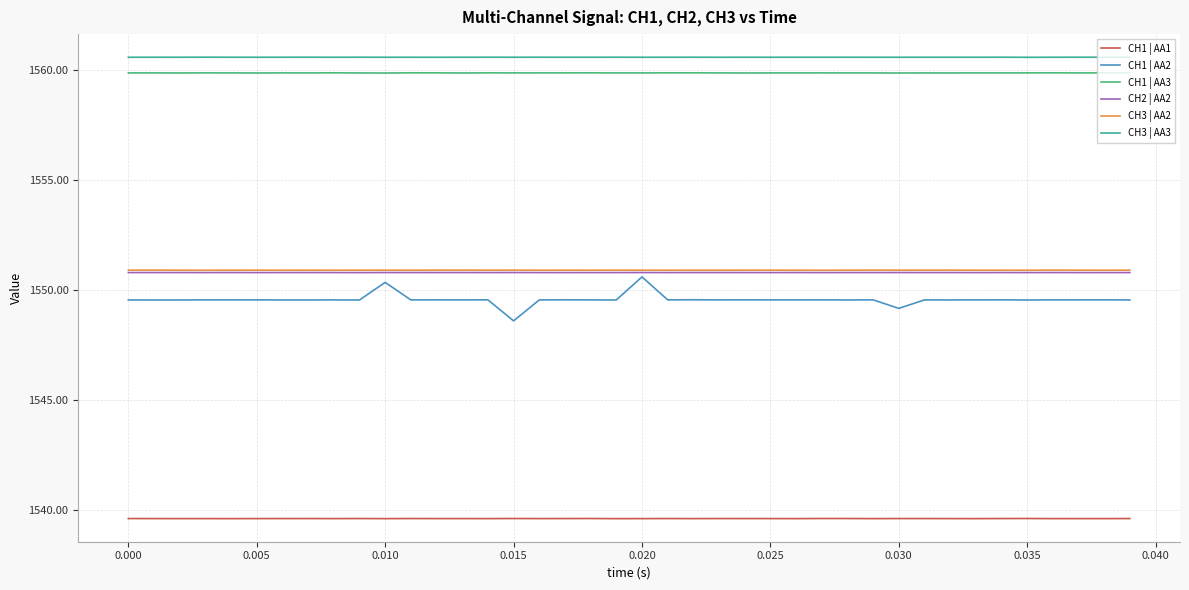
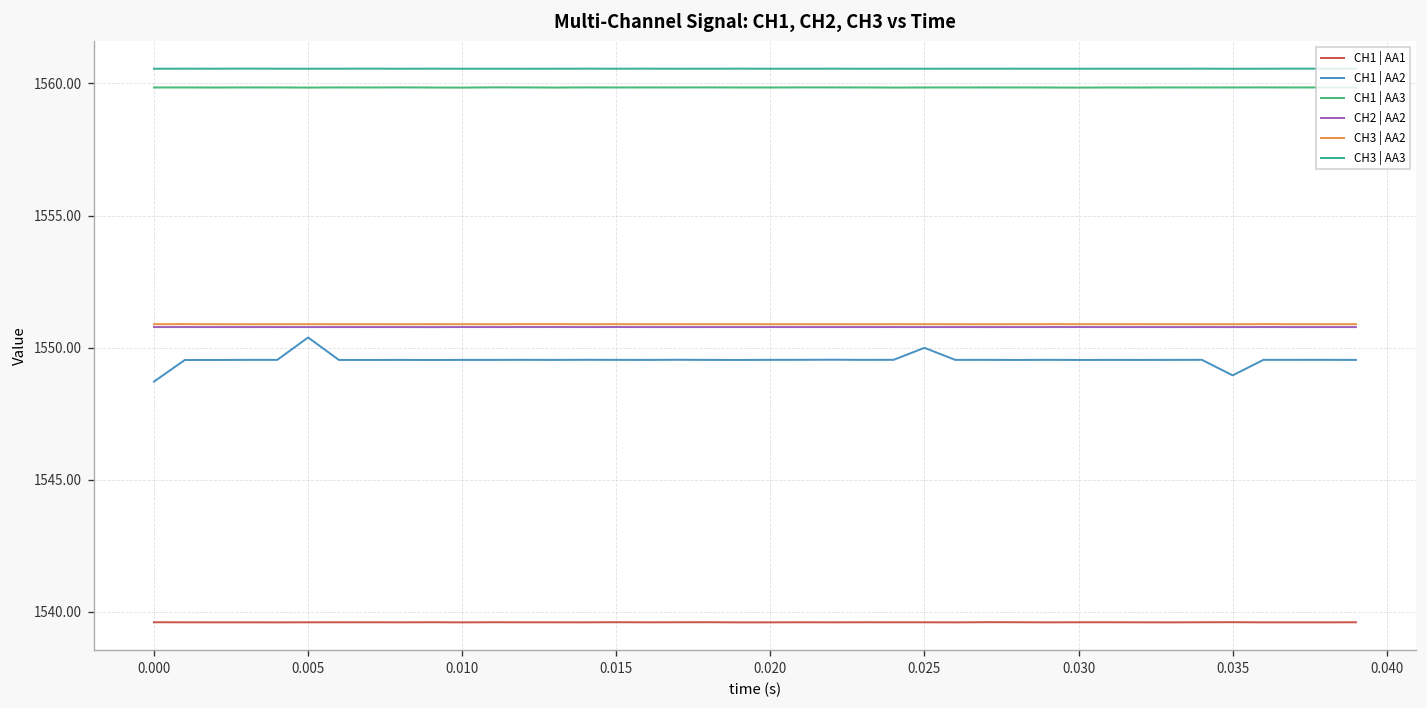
CH1 | AA2, 0.000: 1549.5 -> 1548.7
CH1 | AA2, 0.005: 1549.5 -> 1550.4
CH1 | AA2, 0.010: 1550.3 -> 1549.5
CH1 | AA2, 0.015: 1548.6 -> 1549.5
CH1 | AA2, 0.020: 1550.6 -> 1549.5
CH1 | AA2, 0.025: 1549.5 -> 1550.0
CH1 | AA2, 0.030: 1549.2 -> 1549.5
CH1 | AA2, 0.035: 1549.5 -> 1548.9
